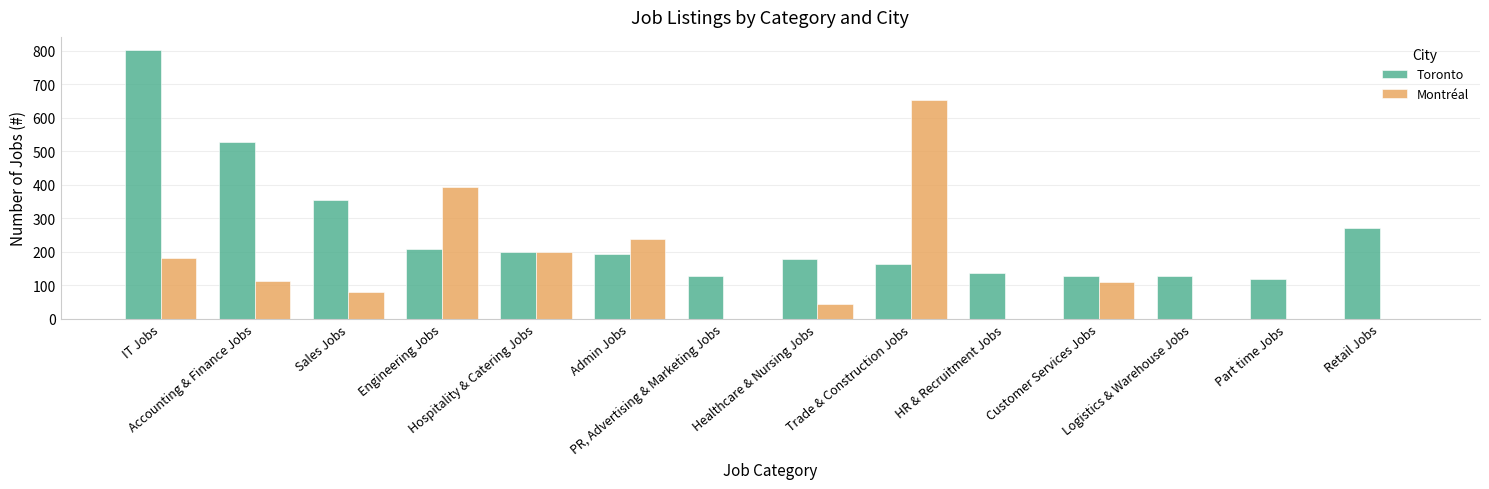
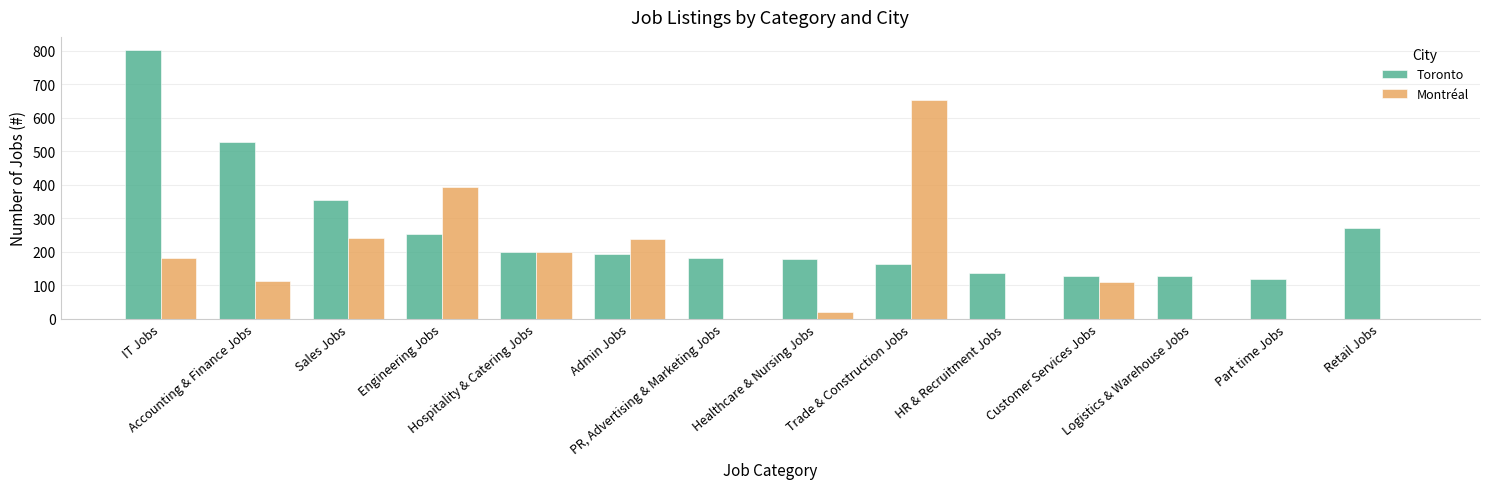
Montréal, Sales Jobs: 80 -> 240
Toronto, Engineering Jobs: 210 -> 250
Toronto, PR, Advertising & Marketing Jobs: 130 -> 180
Montréal, Healthcare & Nursing Jobs: 50 -> 20
